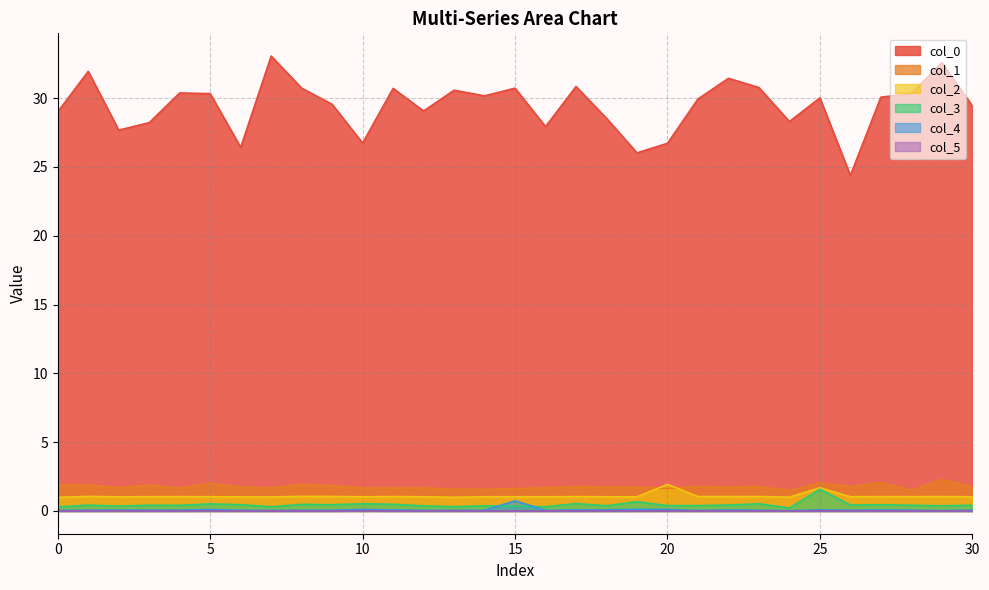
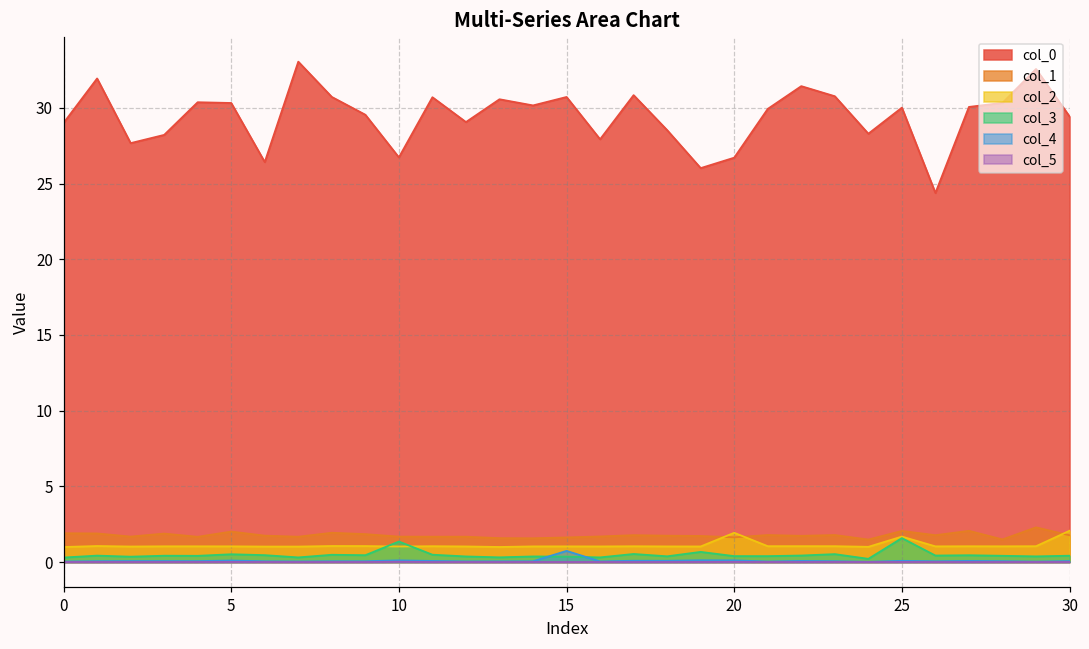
col_3, 10: 0.5 -> 1.4
col_2, 30: 1.0 -> 2.1
